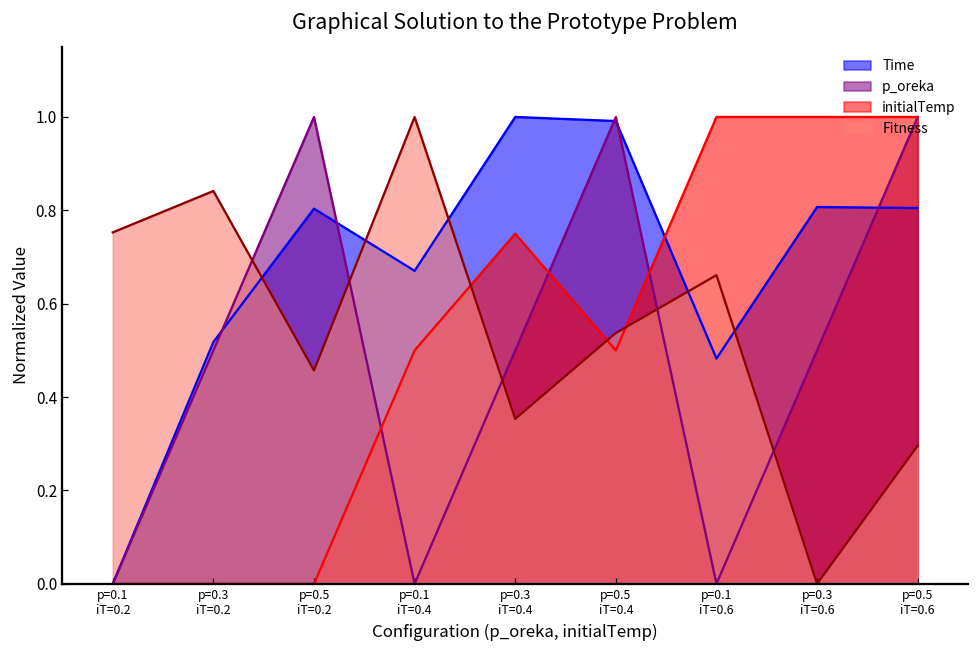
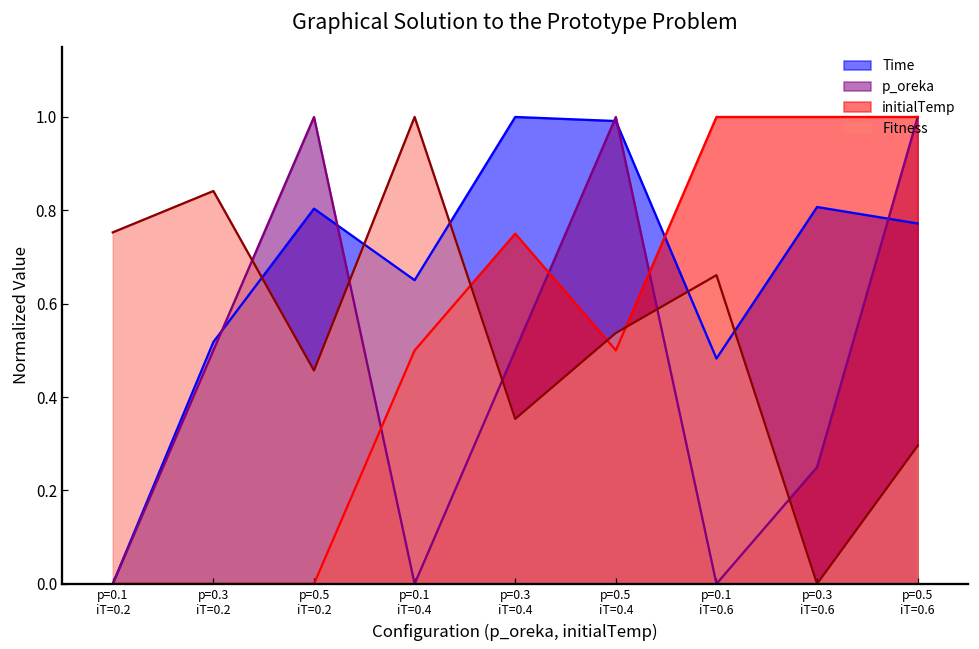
Time, p=0.1 iT=0.4: 0.67 -> 0.65
p_oreka, p=0.3 iT=0.6: 0.50 -> 0.25
Time, p=0.5 iT=0.6: 0.80 -> 0.77
